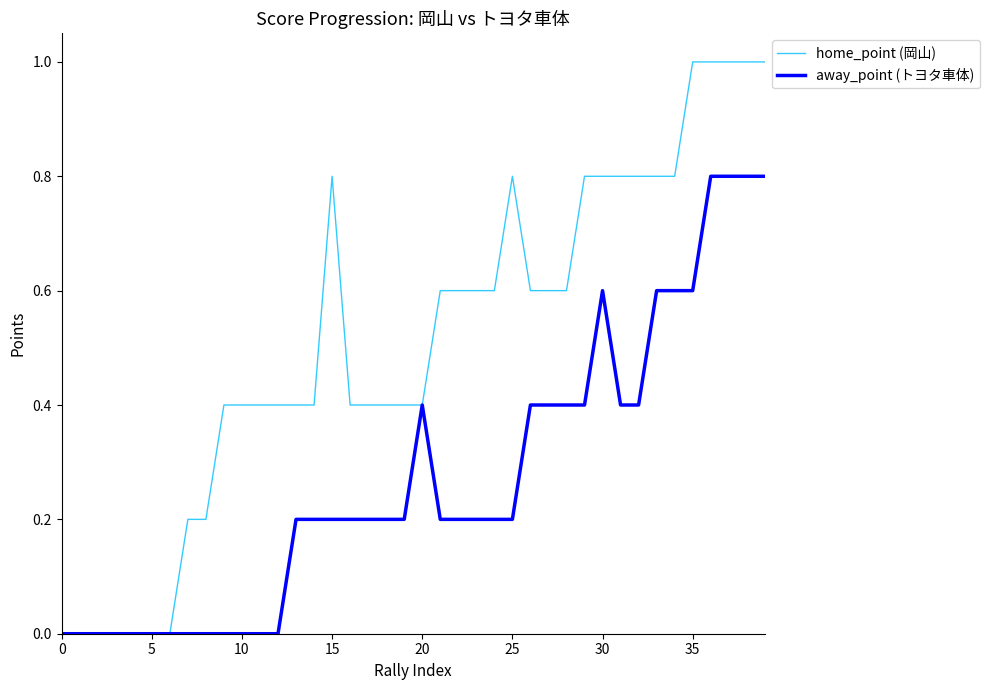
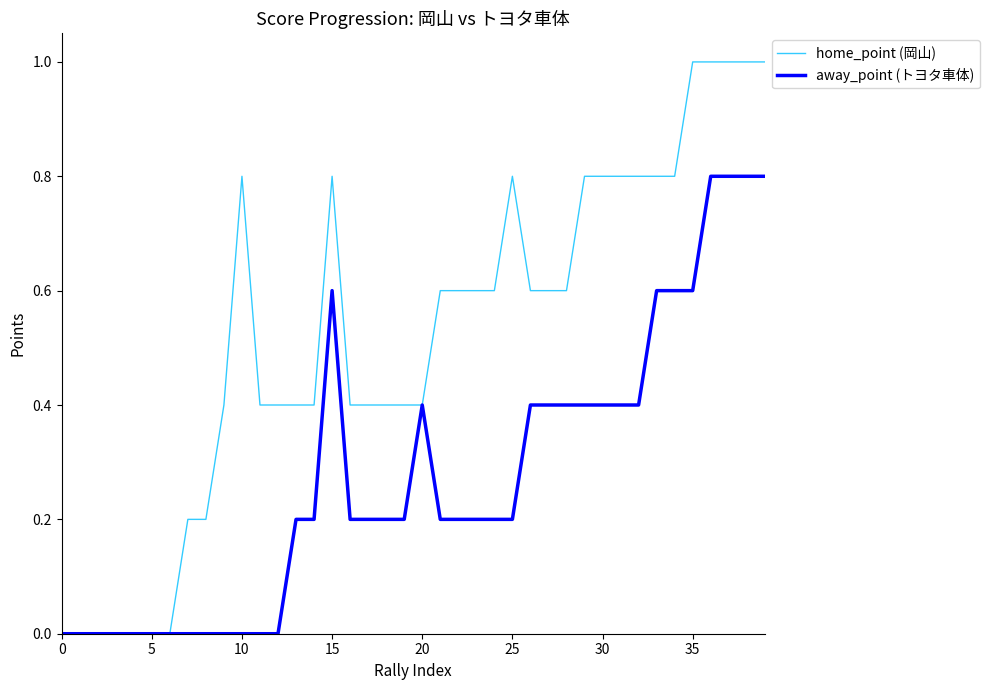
home_point (岡山), 10: 0.40 -> 0.80
away_point (トヨタ車体), 15: 0.20 -> 0.60
away_point (トヨタ車体), 30: 0.60 -> 0.40
